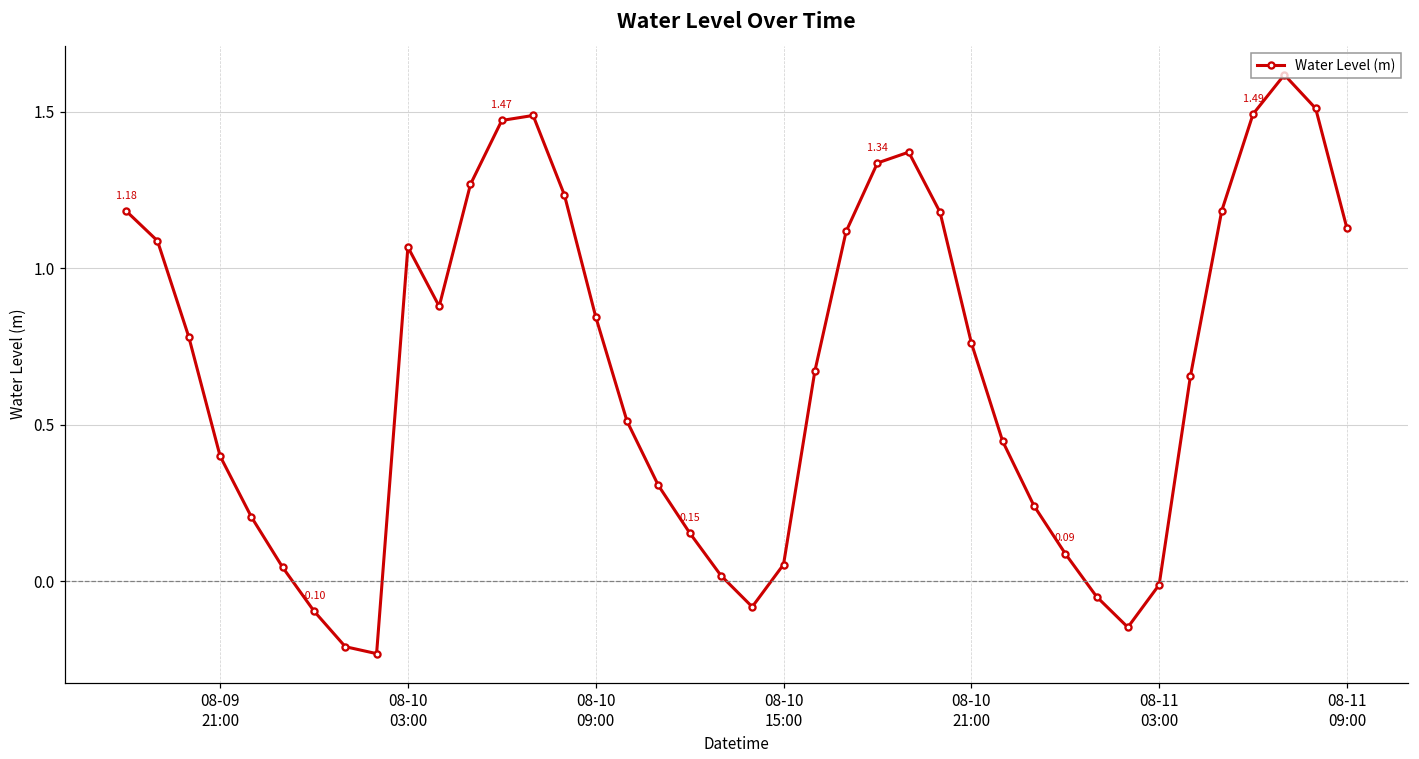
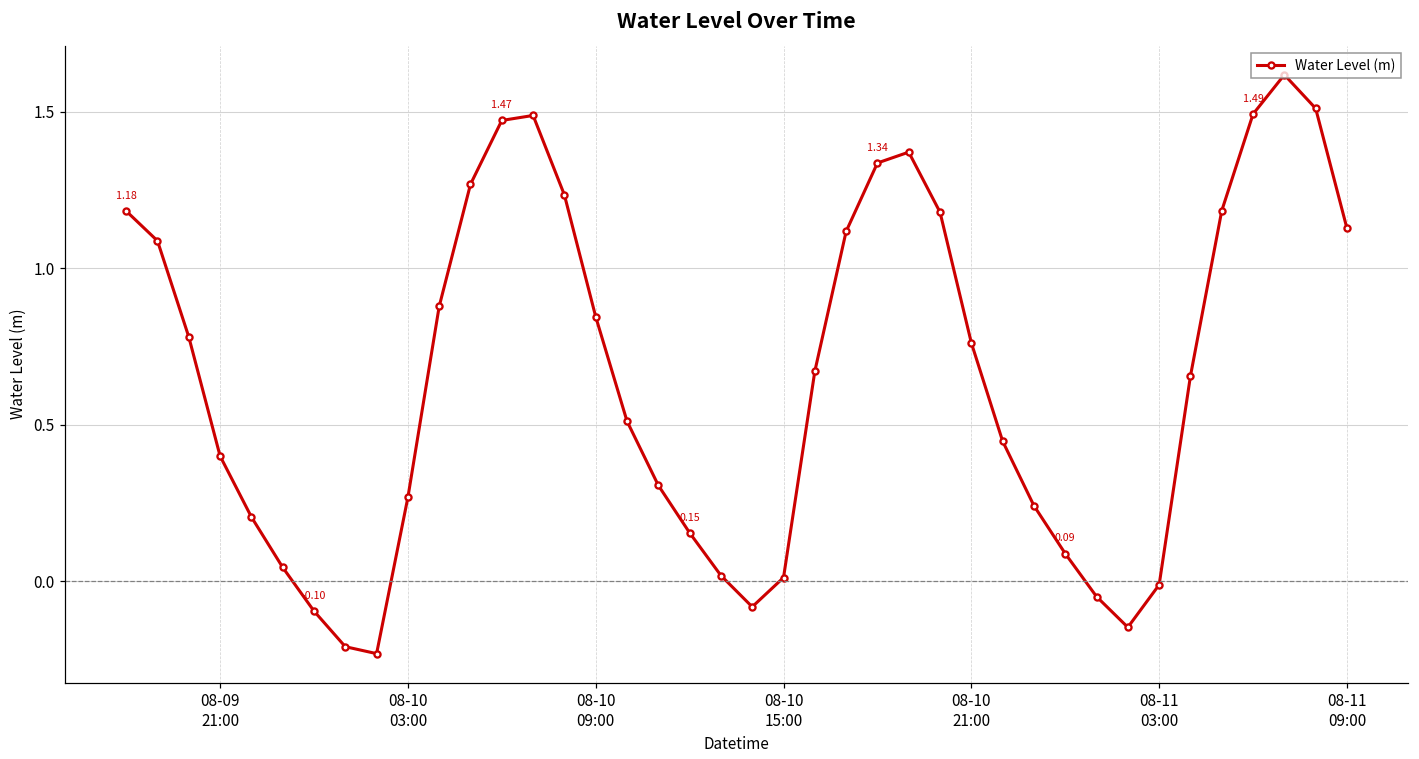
08-10 03:00: 1.07 -> 0.27
08-10 15:00: 0.05 -> 0.01
